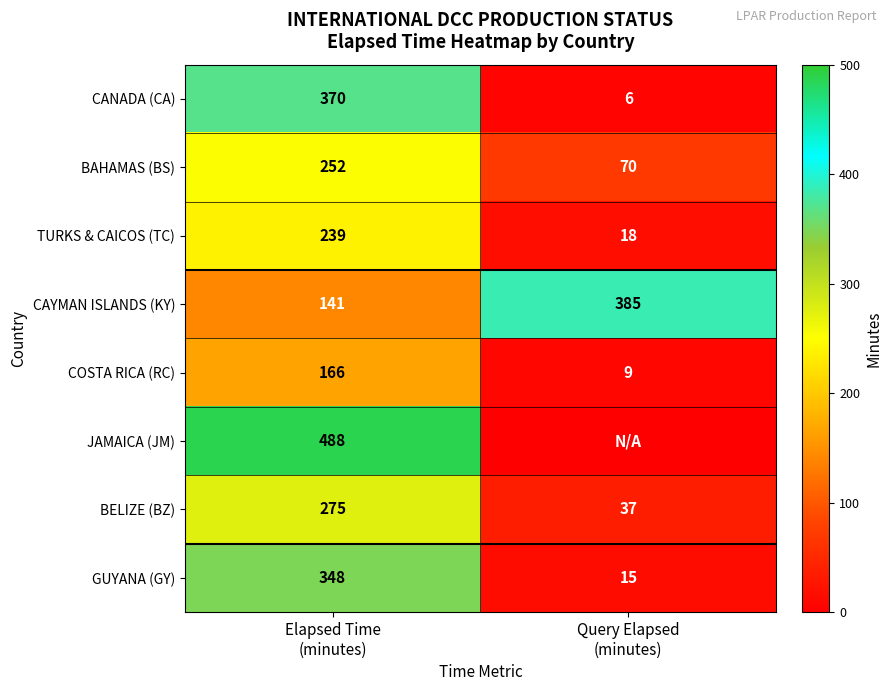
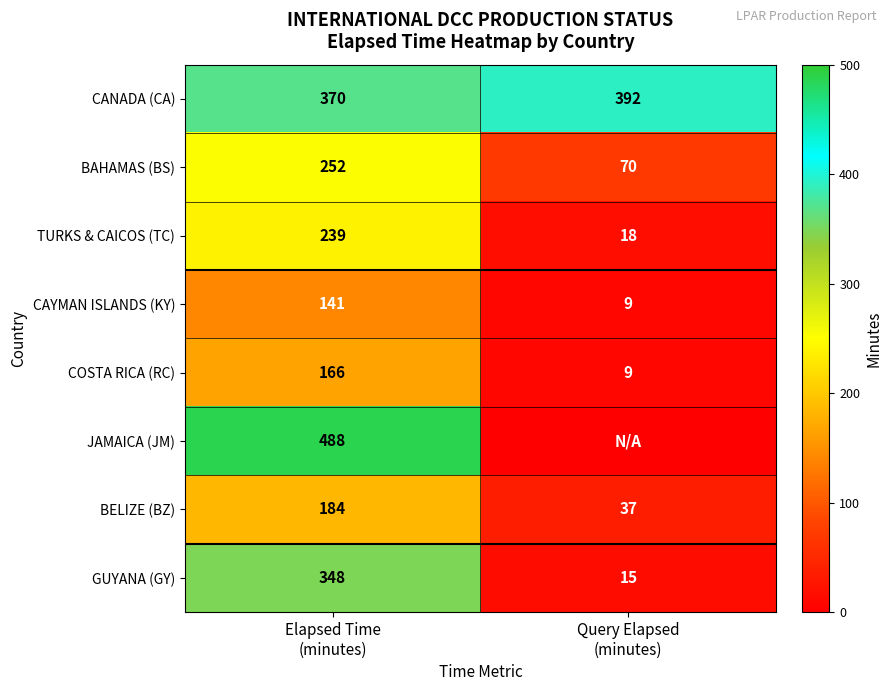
CANADA (CA), Query Elapsed (minutes): 6 -> 392
CAYMAN ISLANDS (KY), Query Elapsed (minutes): 385 -> 9
BELIZE (BZ), Elapsed Time (minutes): 275 -> 184
